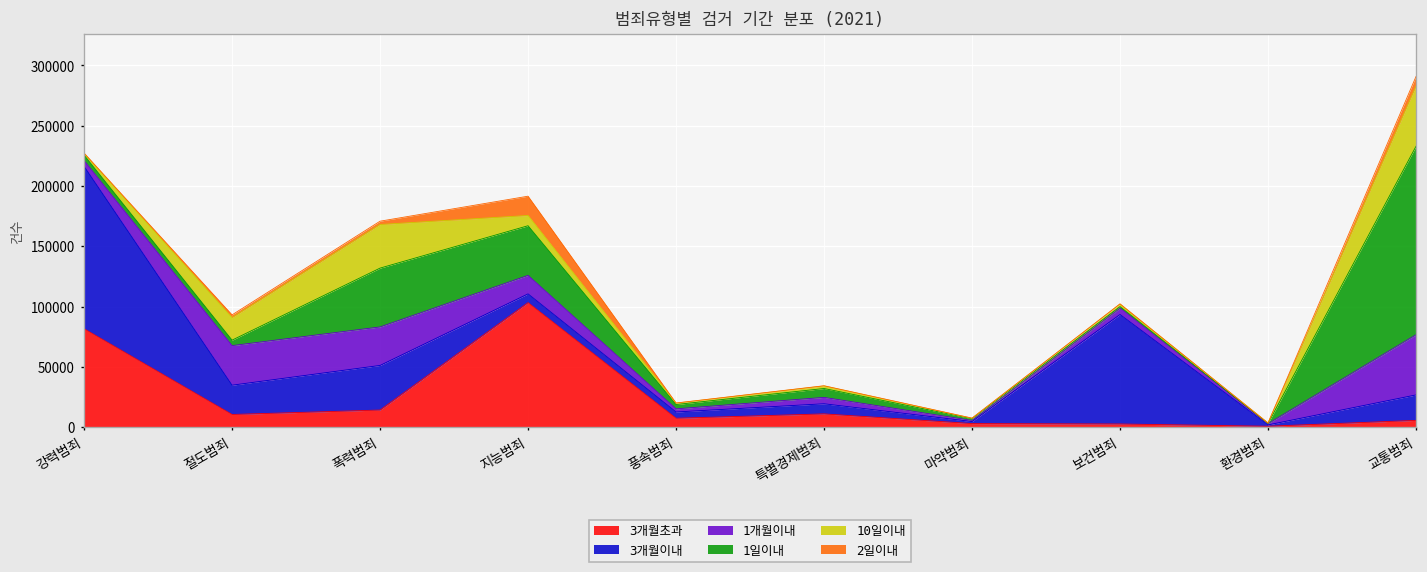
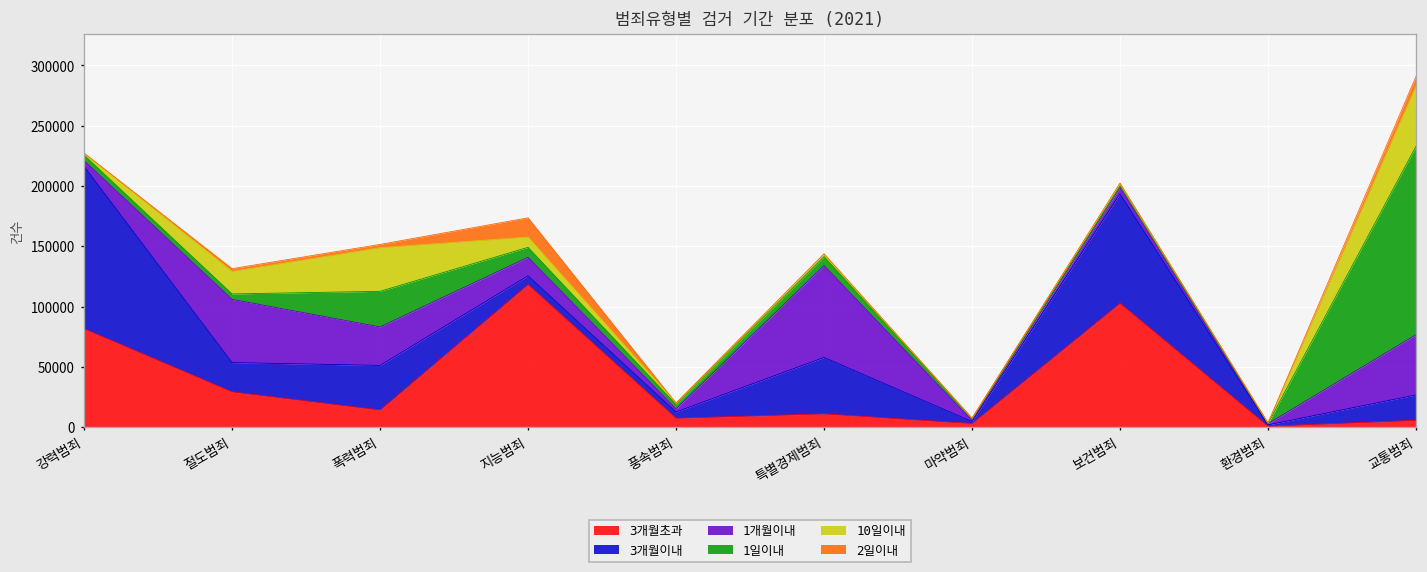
3개월초과, 절도범죄: 10000 -> 29000
1개월이내, 절도범죄: 33000 -> 52000
1일이내, 폭력범죄: 49000 -> 30000
3개월초과, 지능범죄: 103000 -> 118000
1일이내, 지능범죄: 41000 -> 8000
3개월이내, 특별경제범죄: 8000 -> 47000
1개월이내, 특별경제범죄: 5000 -> 76000
3개월초과, 보건범죄: 3000 -> 103000
